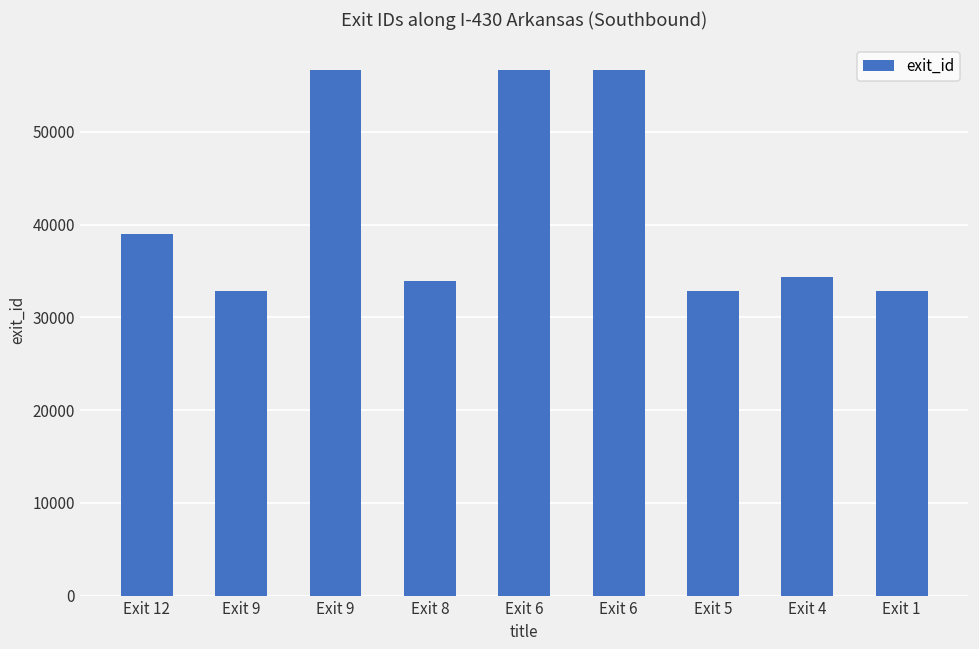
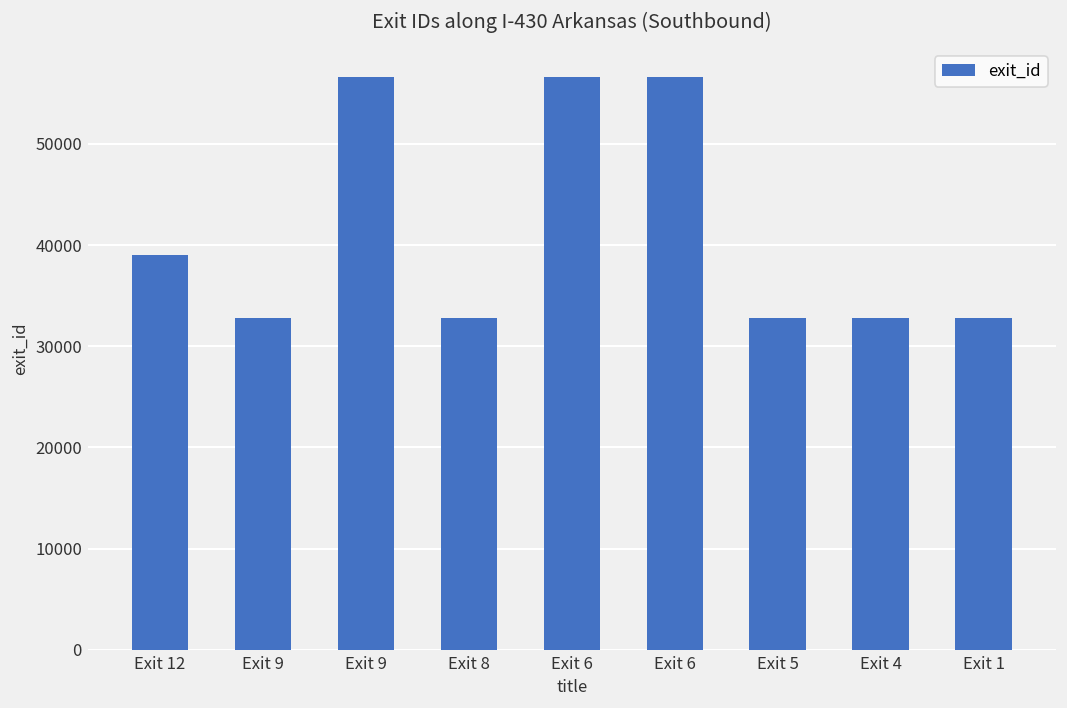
Exit 8: 34000 -> 33000
Exit 4: 34000 -> 33000
